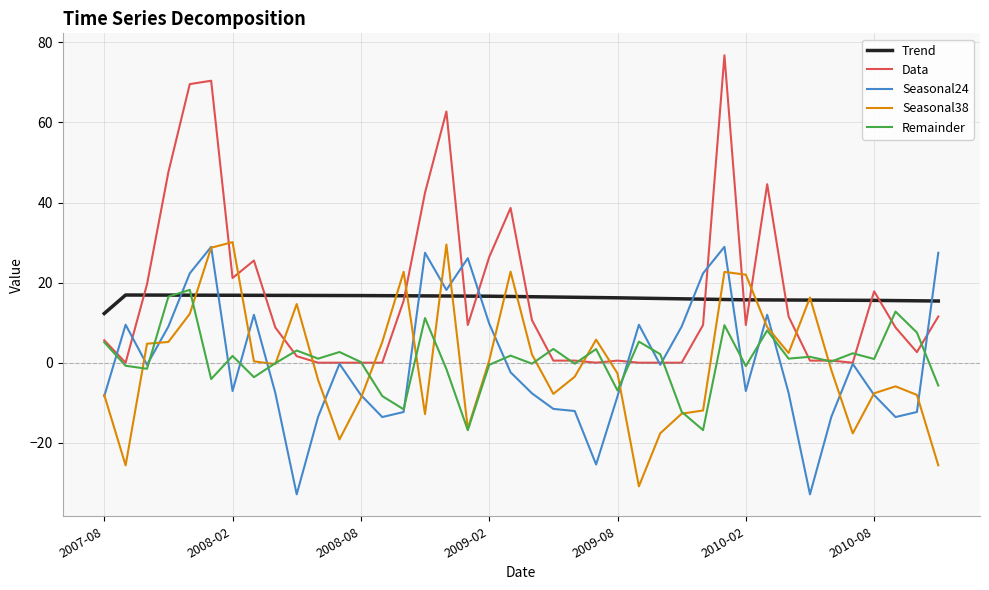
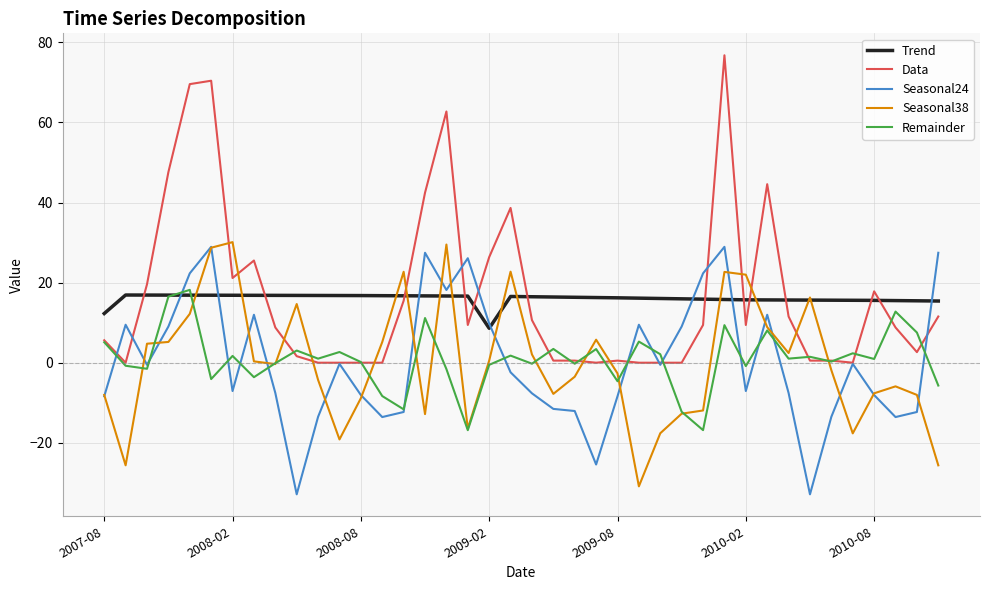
Trend, 2009-02: 17 -> 9
Remainder, 2009-08: -7 -> -5
